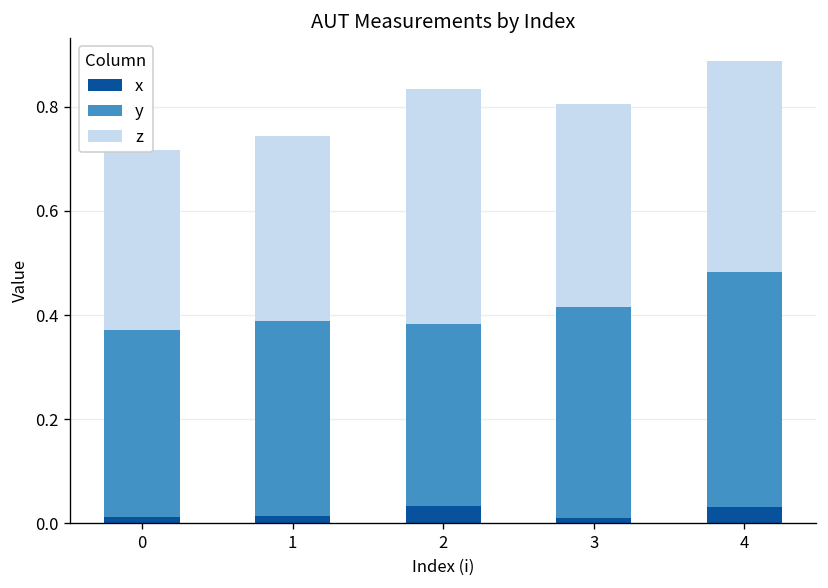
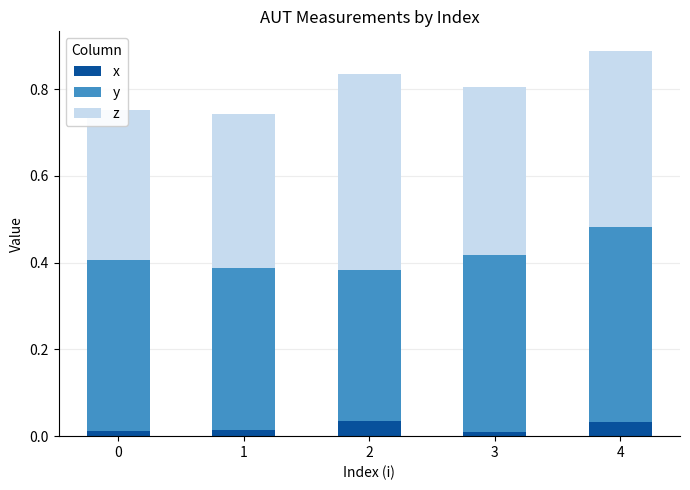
y, 0: 0.36 -> 0.39
